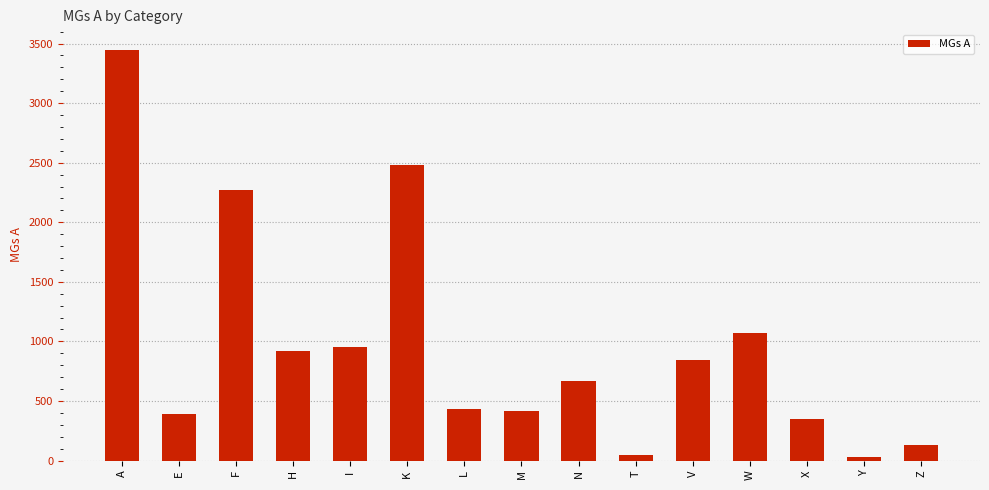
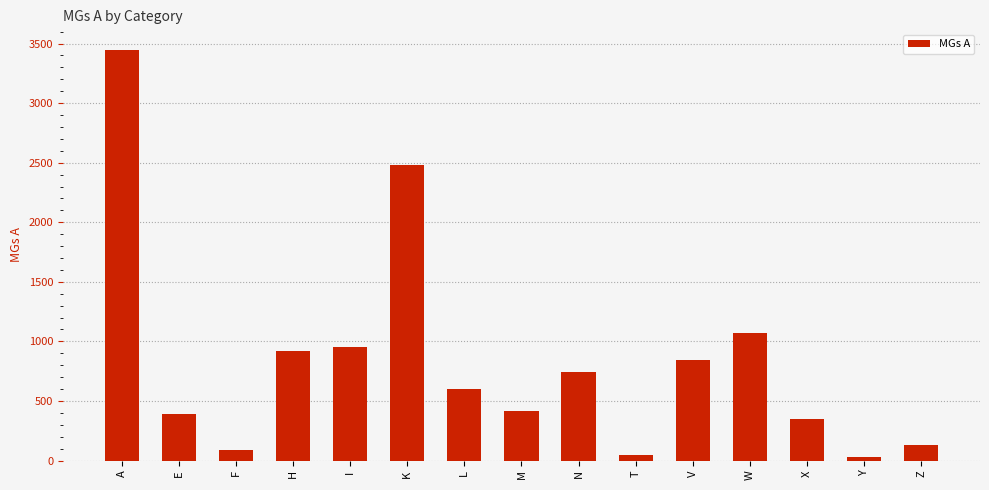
F: 2270 -> 90
L: 430 -> 600
N: 670 -> 740
